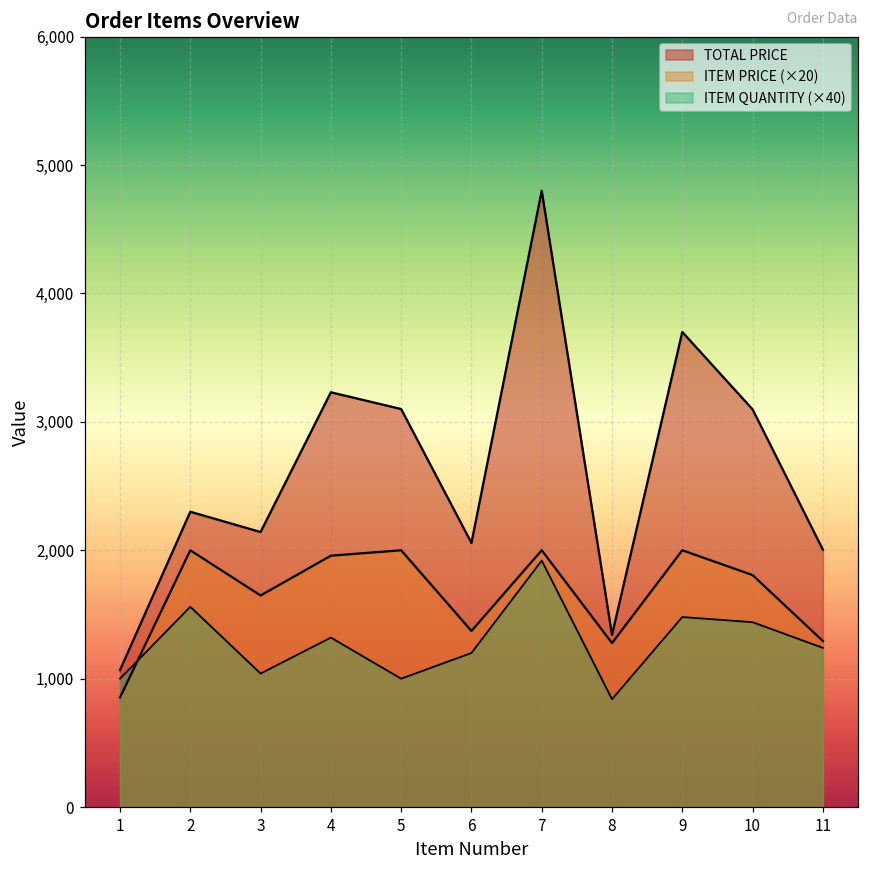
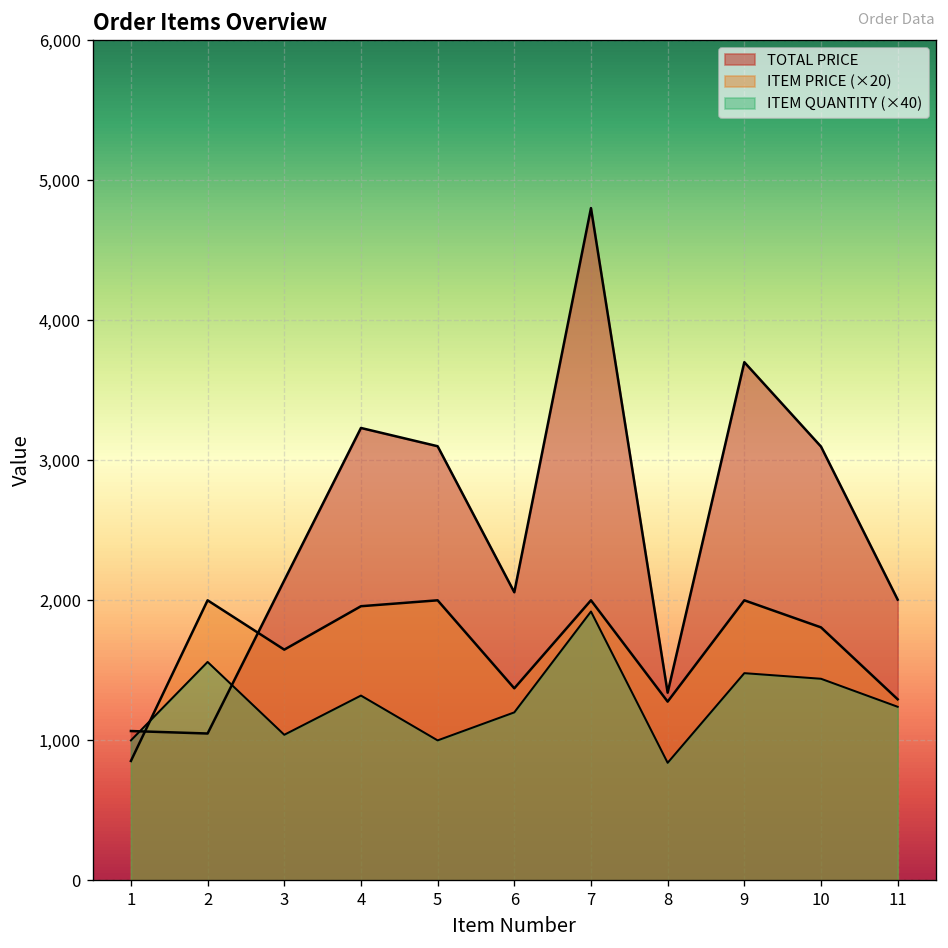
TOTAL PRICE, 2: 2,300 -> 1,050
